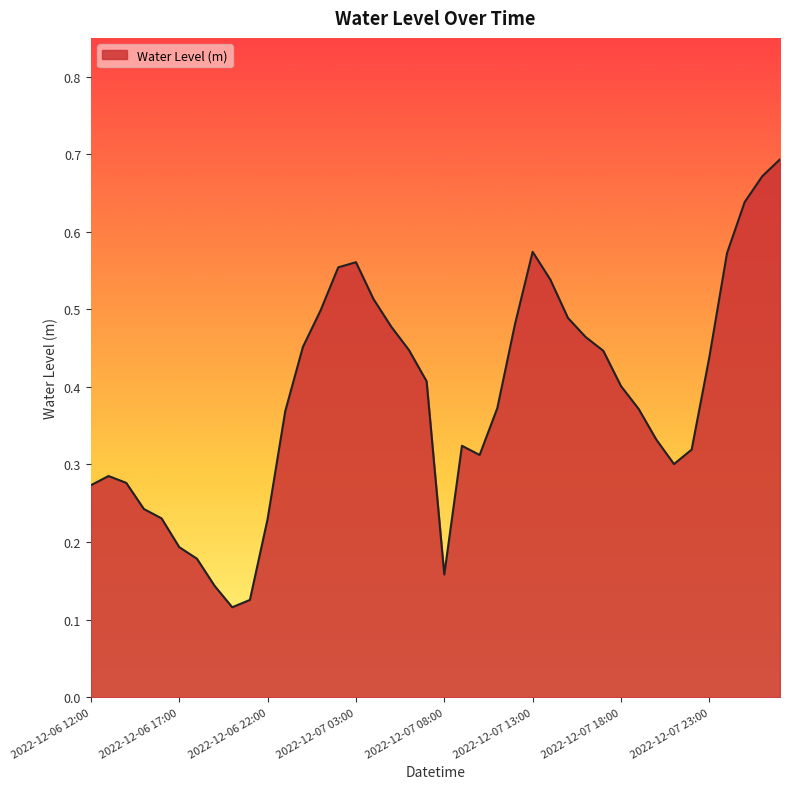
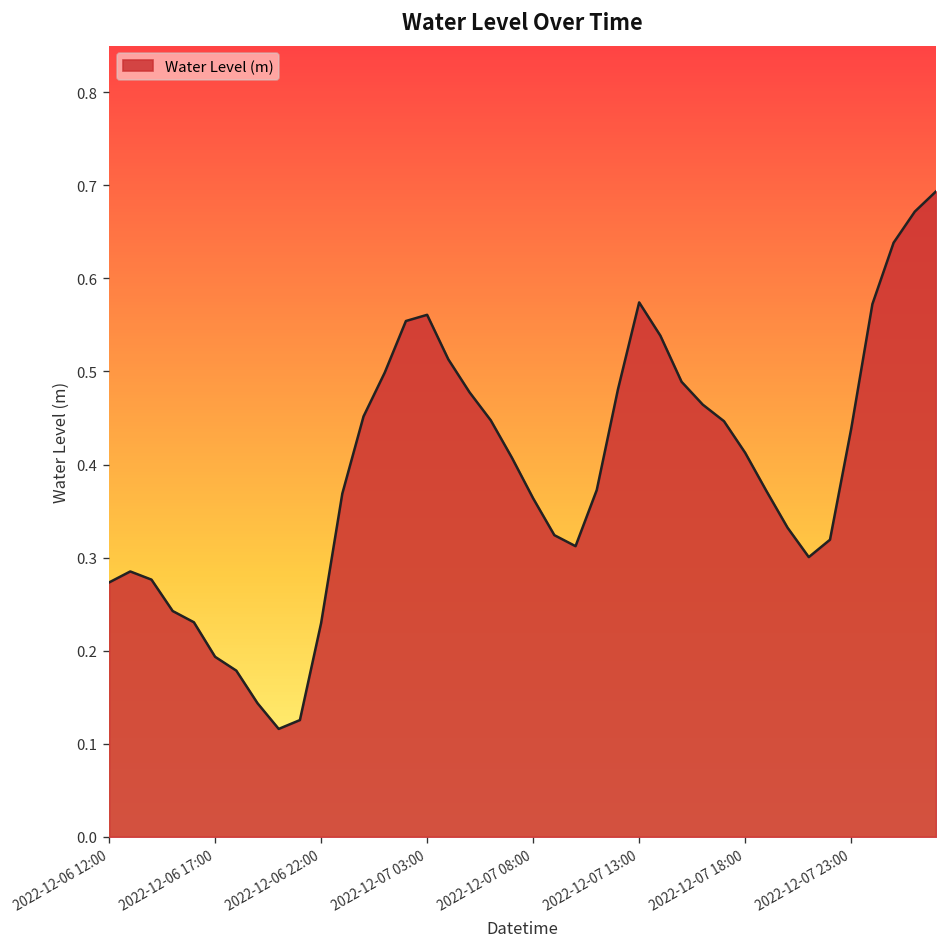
2022-12-07 08:00: 0.16 -> 0.36
2022-12-07 18:00: 0.40 -> 0.41
